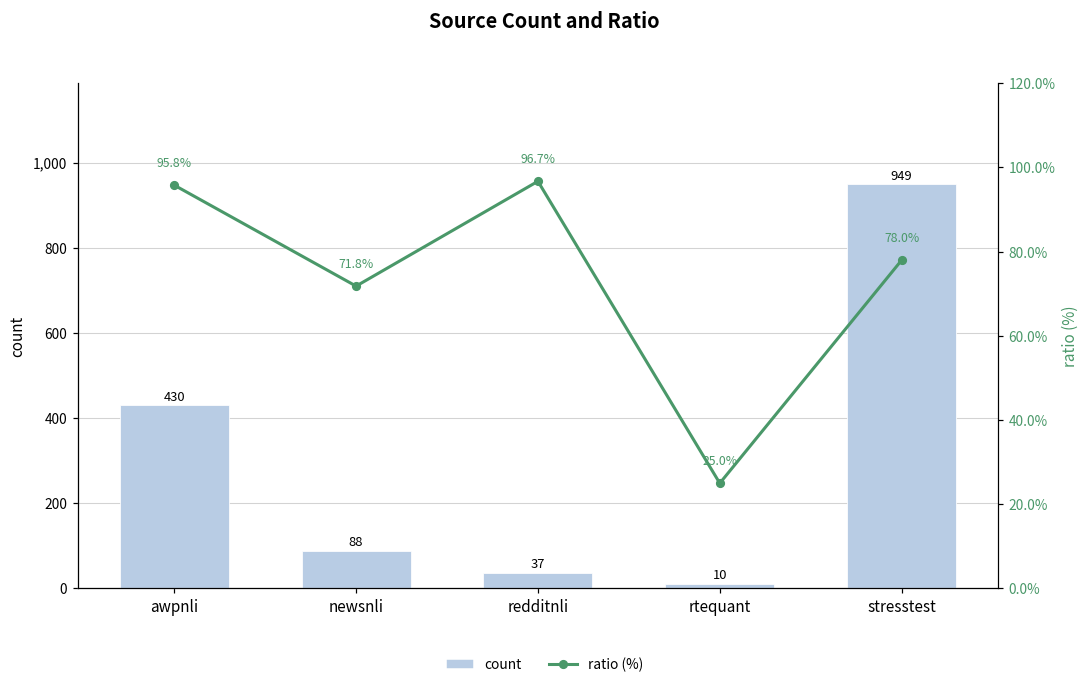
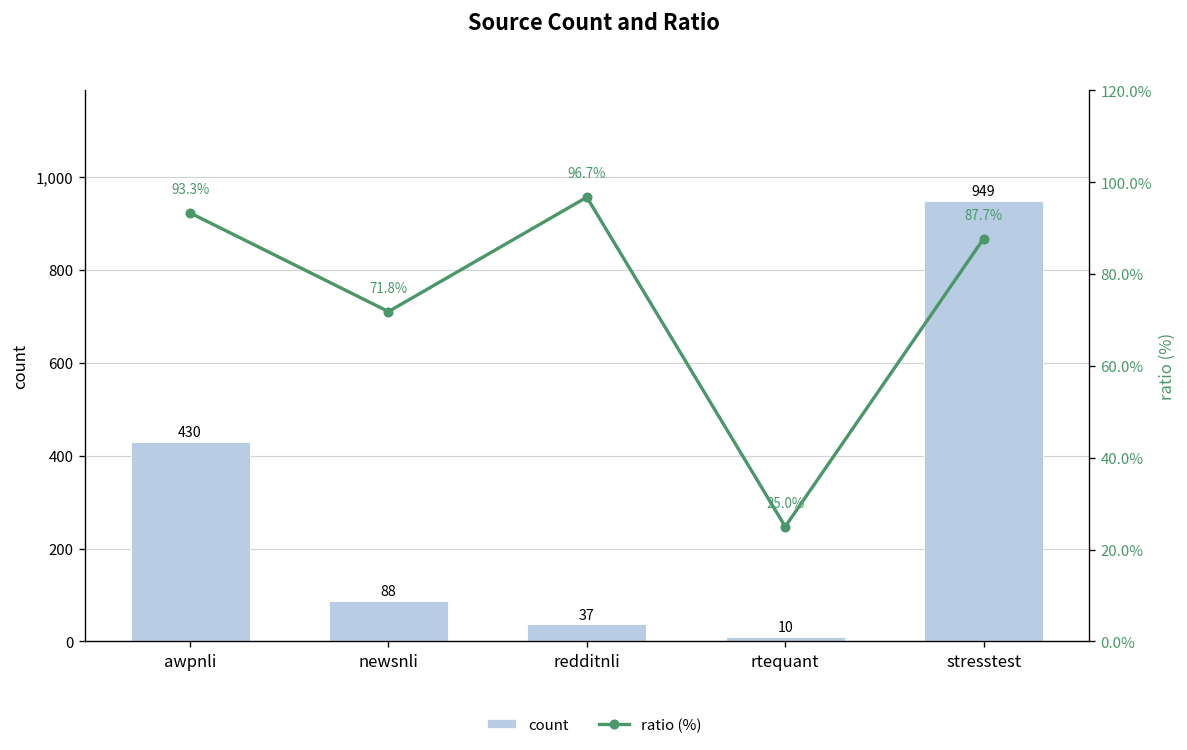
ratio (%), awpnli: 95.8% -> 93.3%
ratio (%), stresstest: 78.0% -> 87.7%
